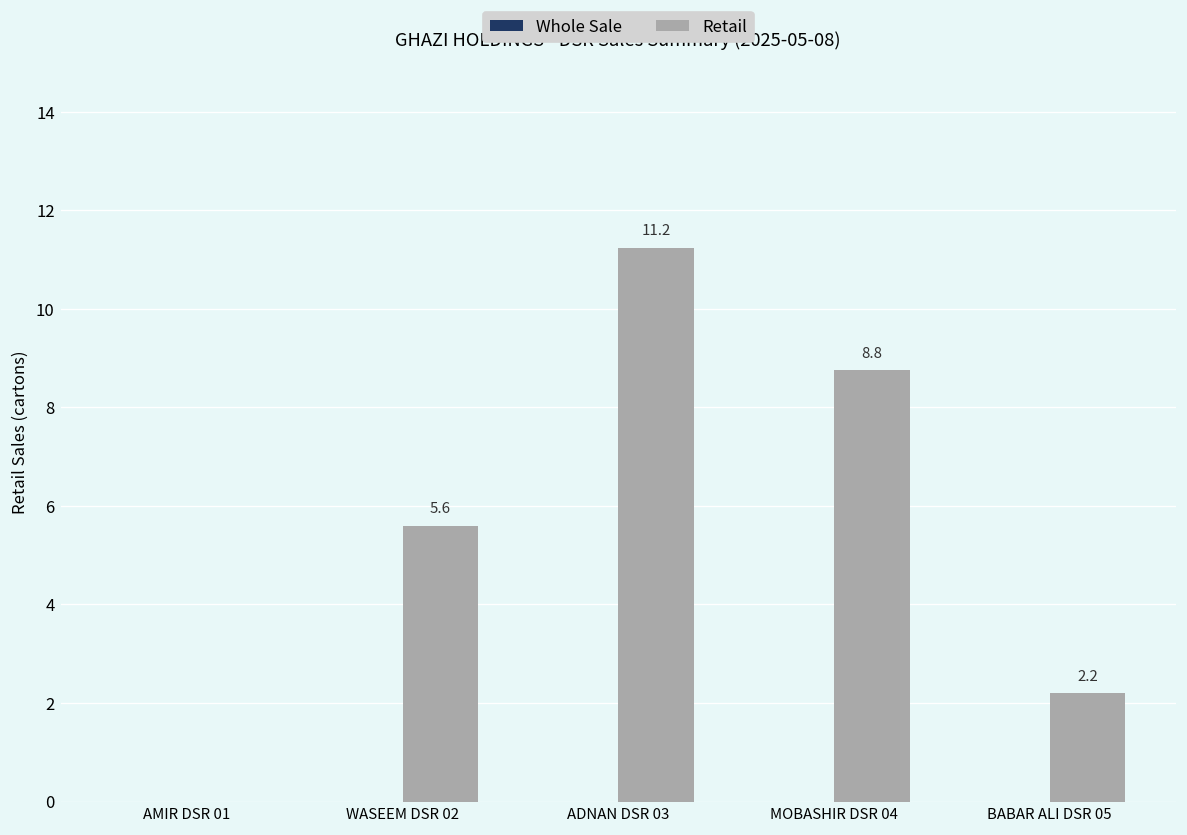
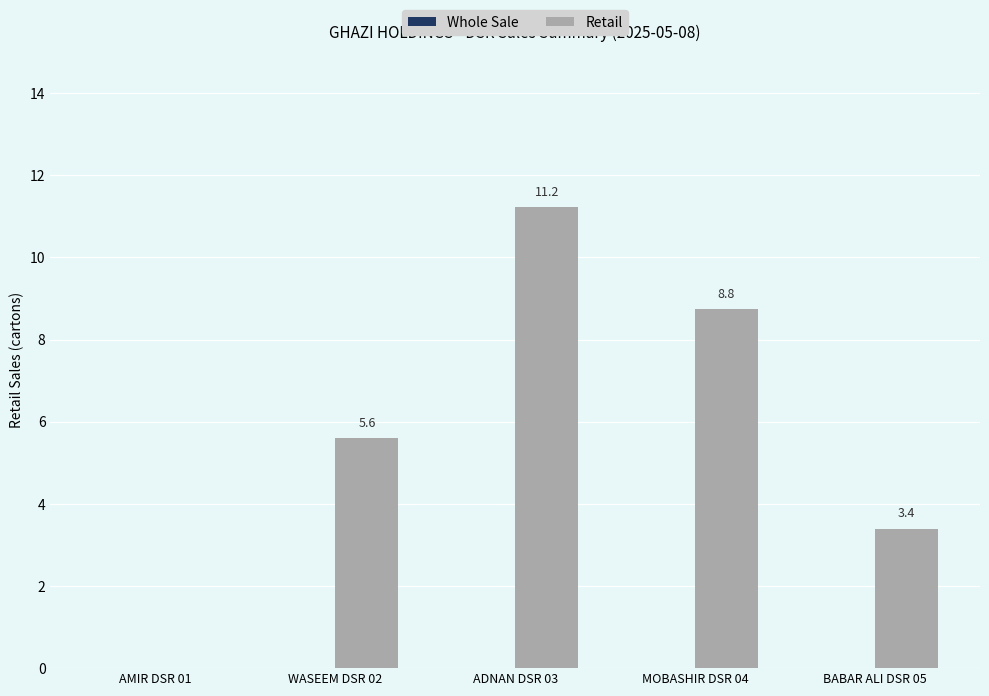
Retail, BABAR ALI DSR 05: 2.2 -> 3.4
